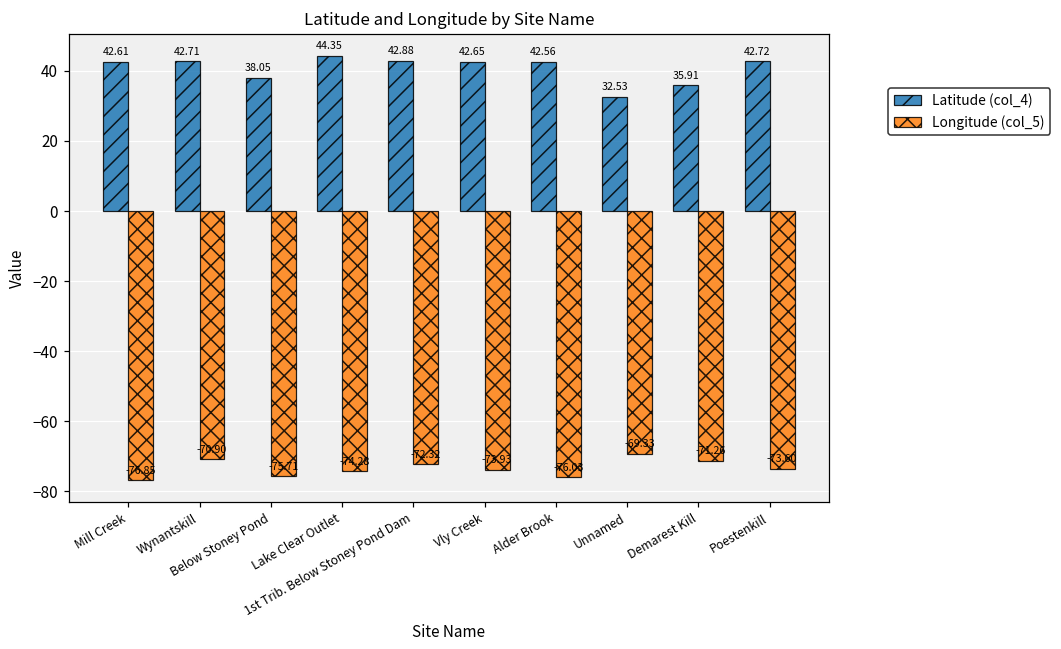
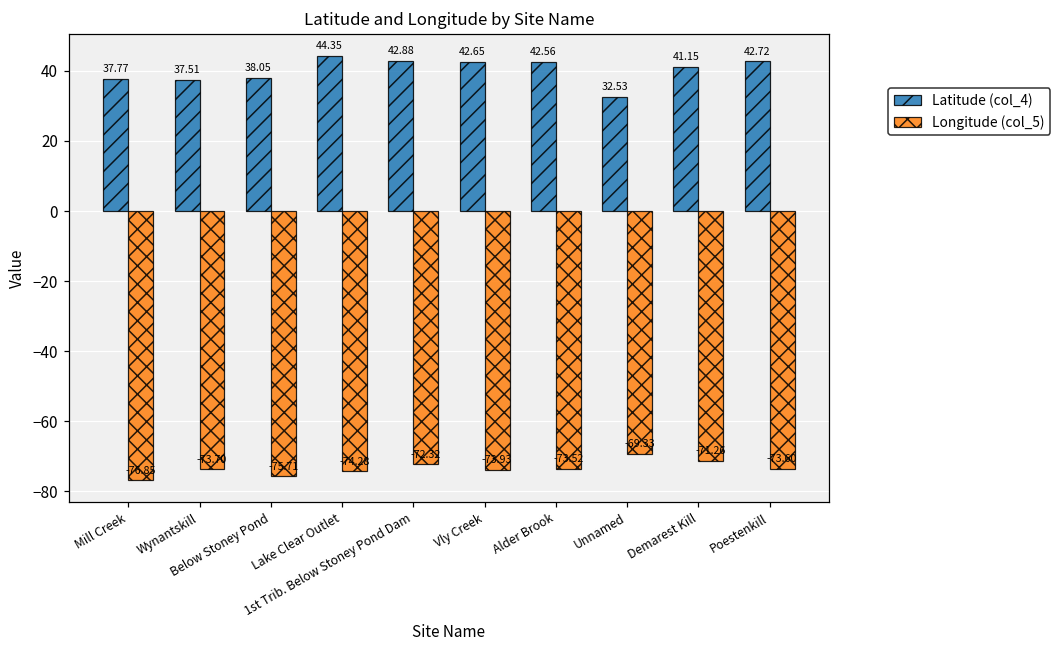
Latitude (col_4), Mill Creek: 42.61 -> 37.77
Latitude (col_4), Wynantskill: 42.71 -> 37.51
Longitude (col_5), Wynantskill: -70.90 -> -73.70
Longitude (col_5), Alder Brook: -76.03 -> -73.52
Latitude (col_4), Demarest Kill: 35.91 -> 41.15
